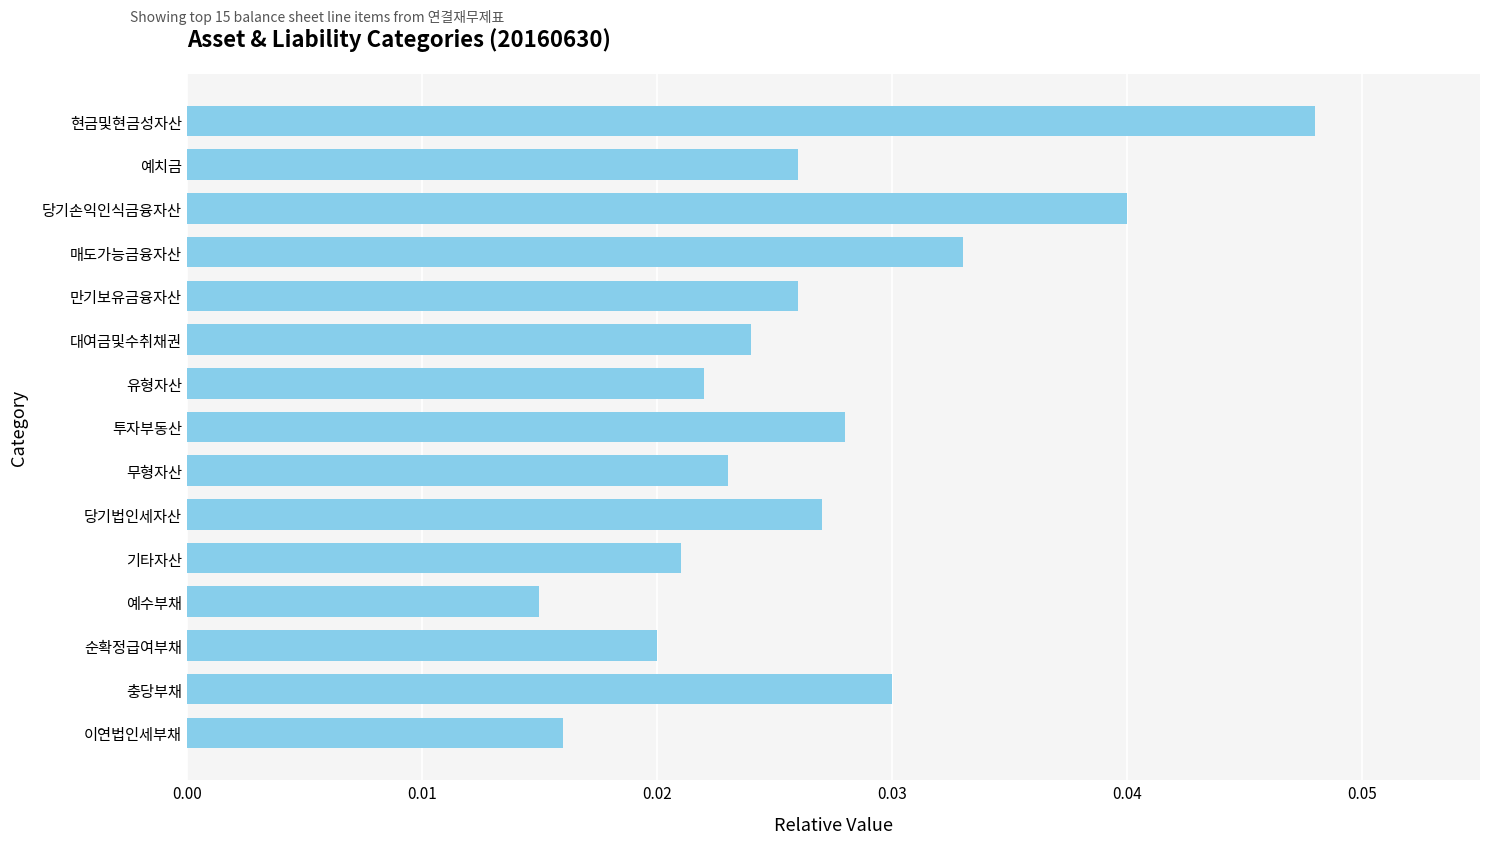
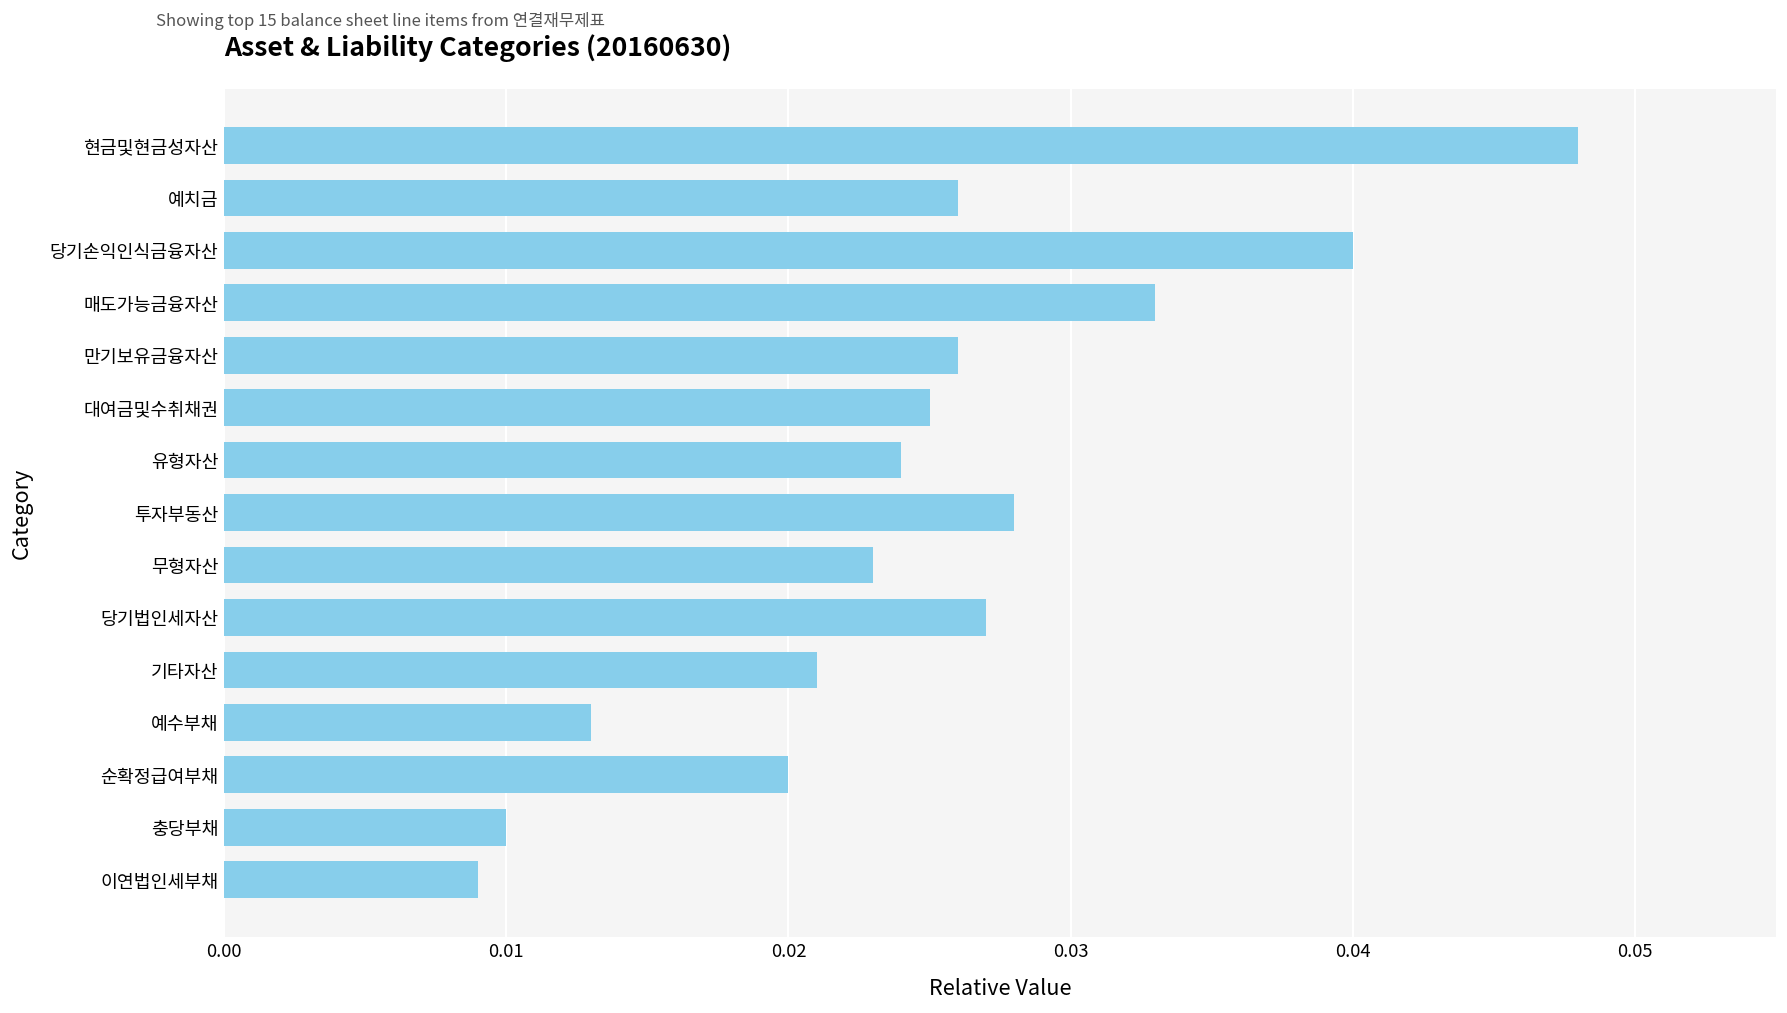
대여금및수취채권: 0.024 -> 0.025
유형자산: 0.022 -> 0.024
예수부채: 0.015 -> 0.013
충당부채: 0.03 -> 0.01
이연법인세부채: 0.016 -> 0.009
